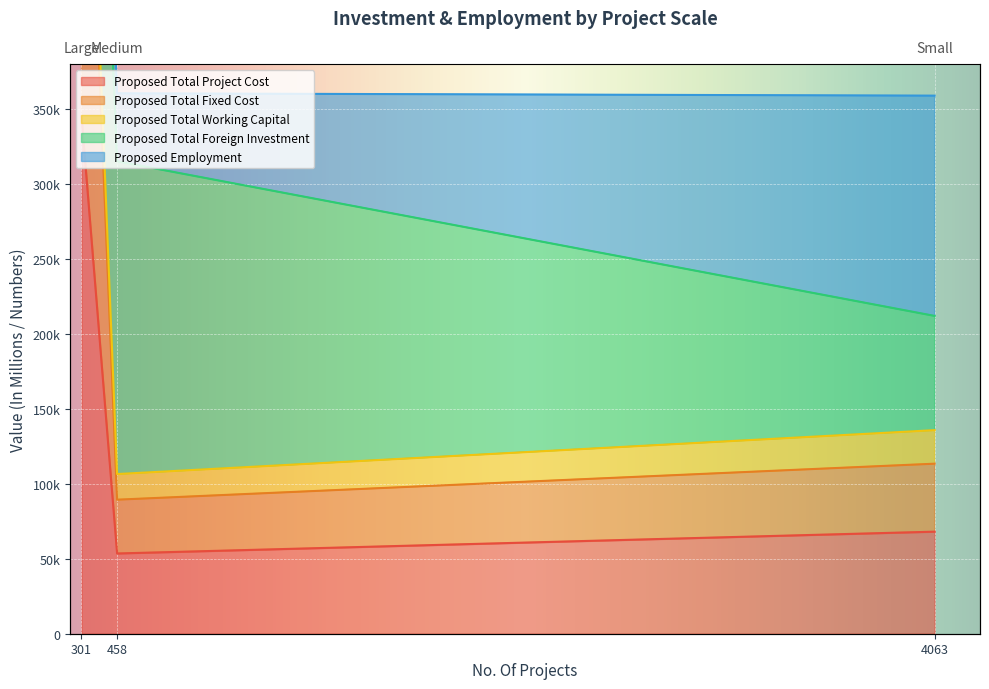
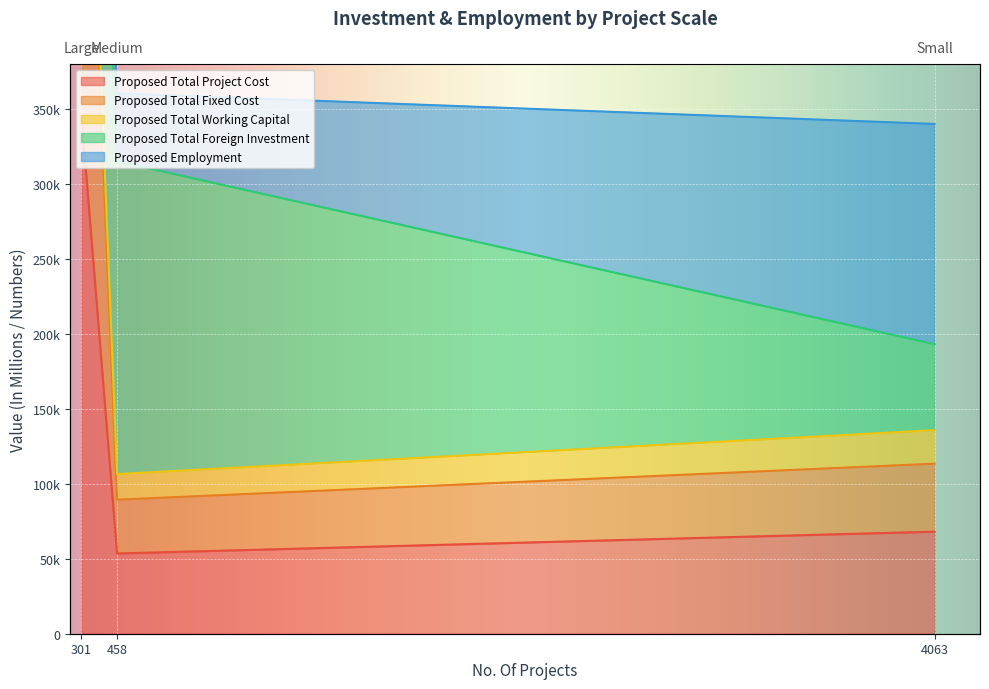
Proposed Total Foreign Investment, 4063: 76000 -> 57000
